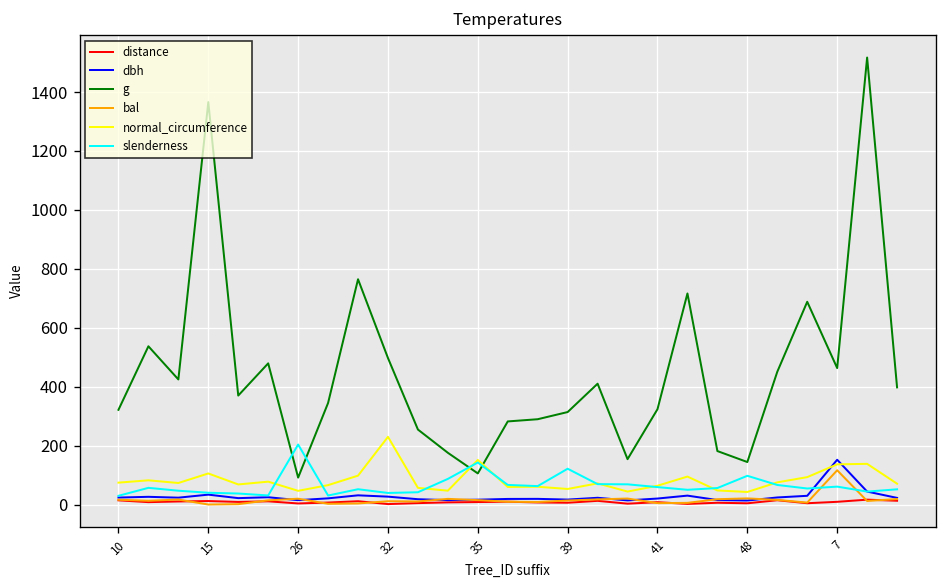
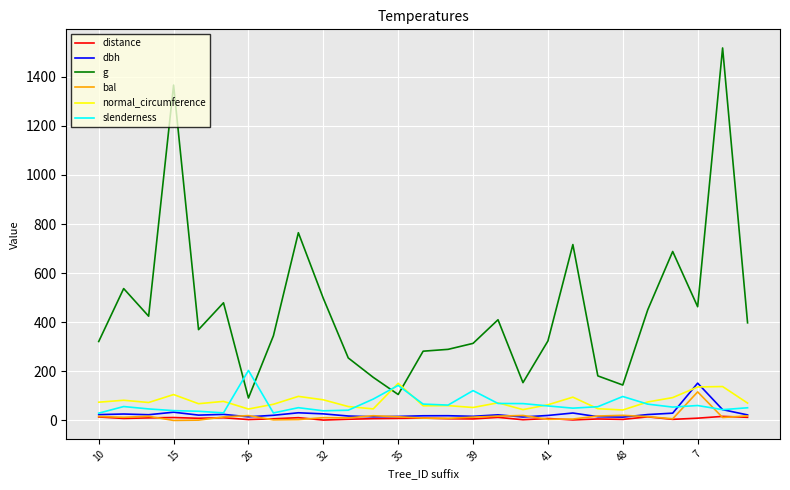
normal_circumference, 32: 230 -> 80
